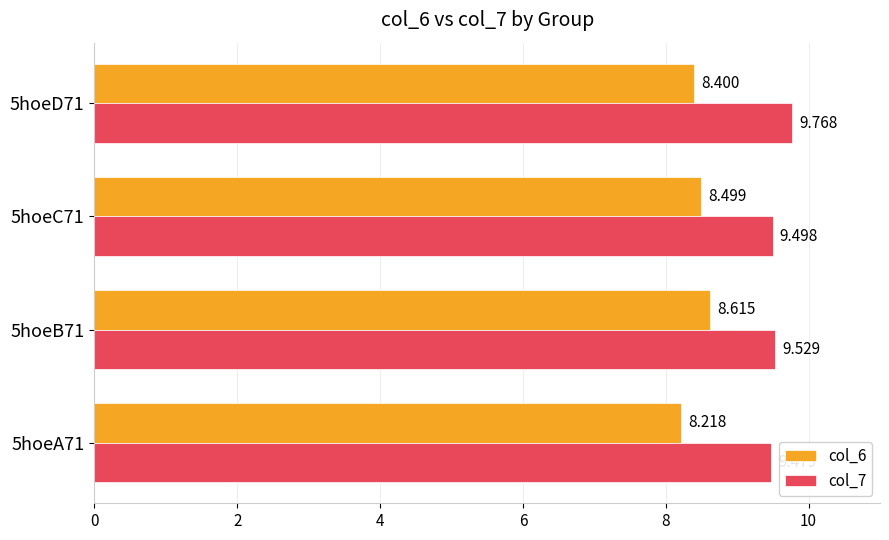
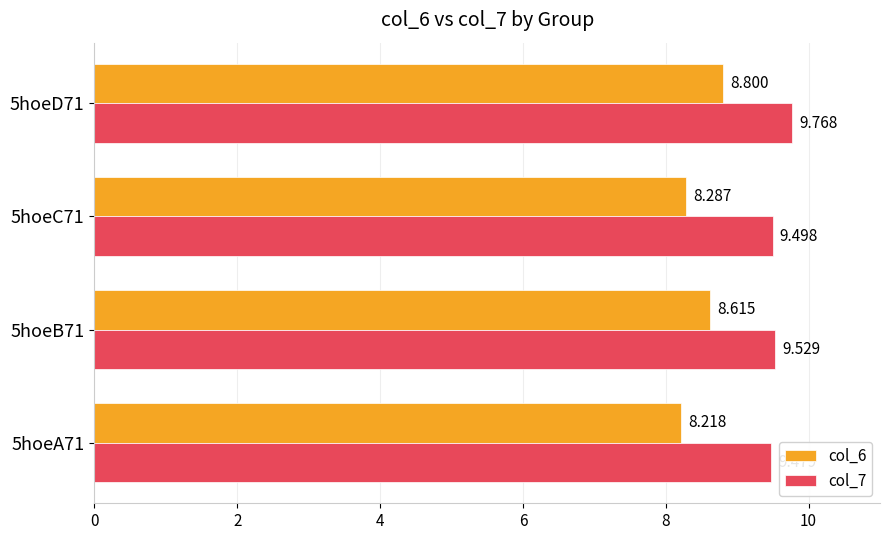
col_6, 5hoeD71: 8.400 -> 8.800
col_6, 5hoeC71: 8.499 -> 8.287
